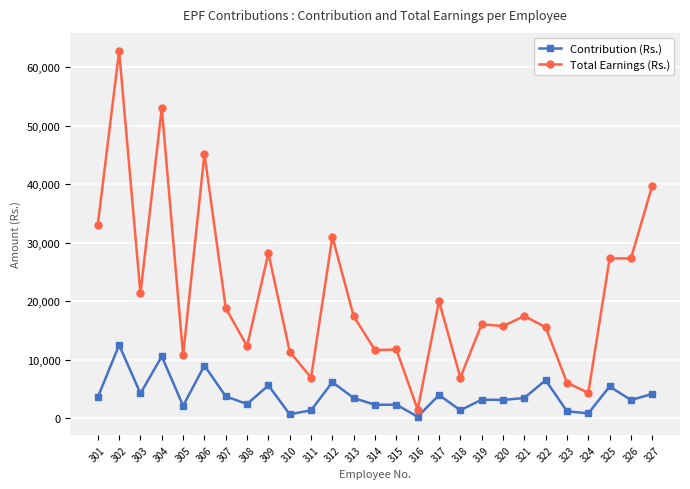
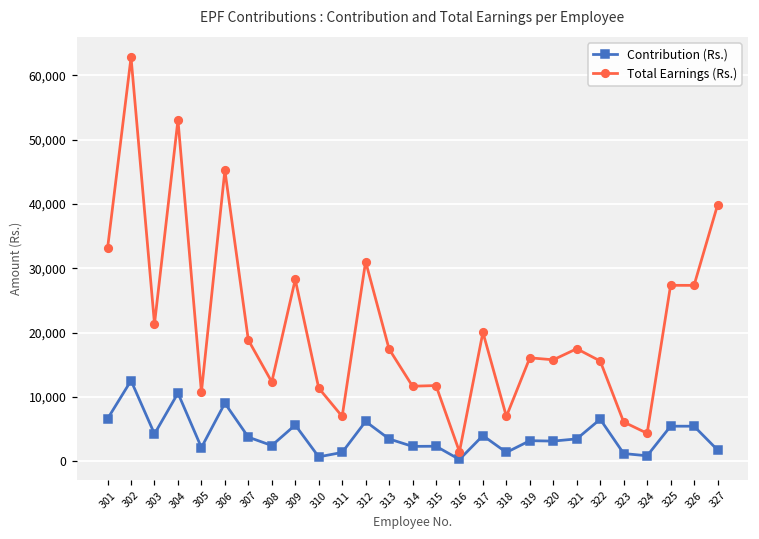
Contribution (Rs.), 301: 4,000 -> 7,000
Contribution (Rs.), 326: 3,000 -> 5,000
Contribution (Rs.), 327: 4,000 -> 2,000
